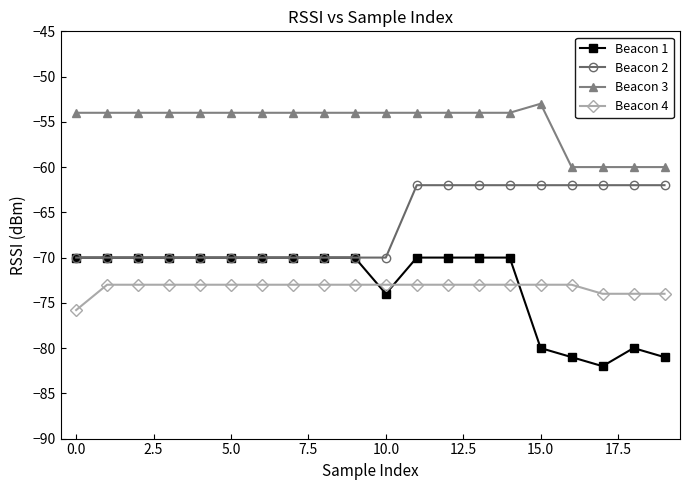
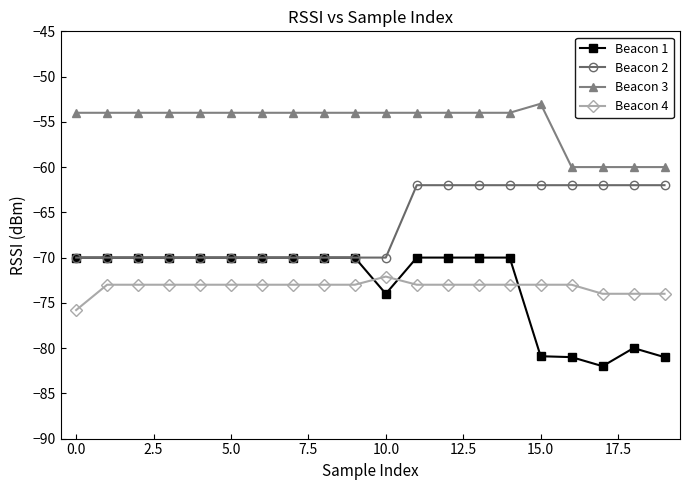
Beacon 4, 10.0: -73 -> -72
Beacon 1, 15.0: -80 -> -81
